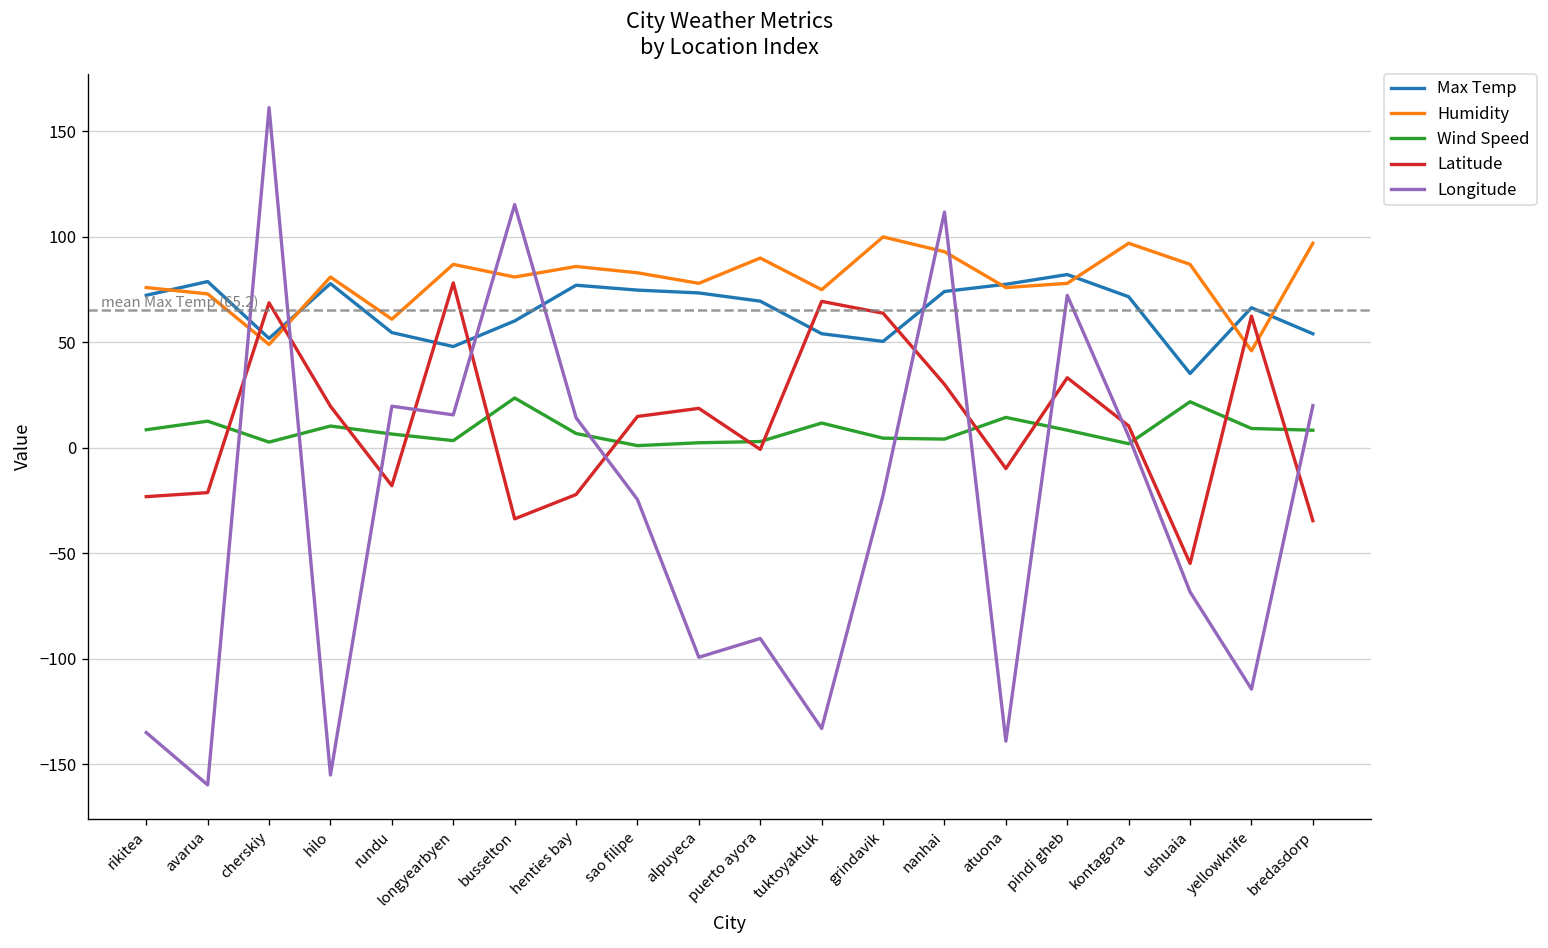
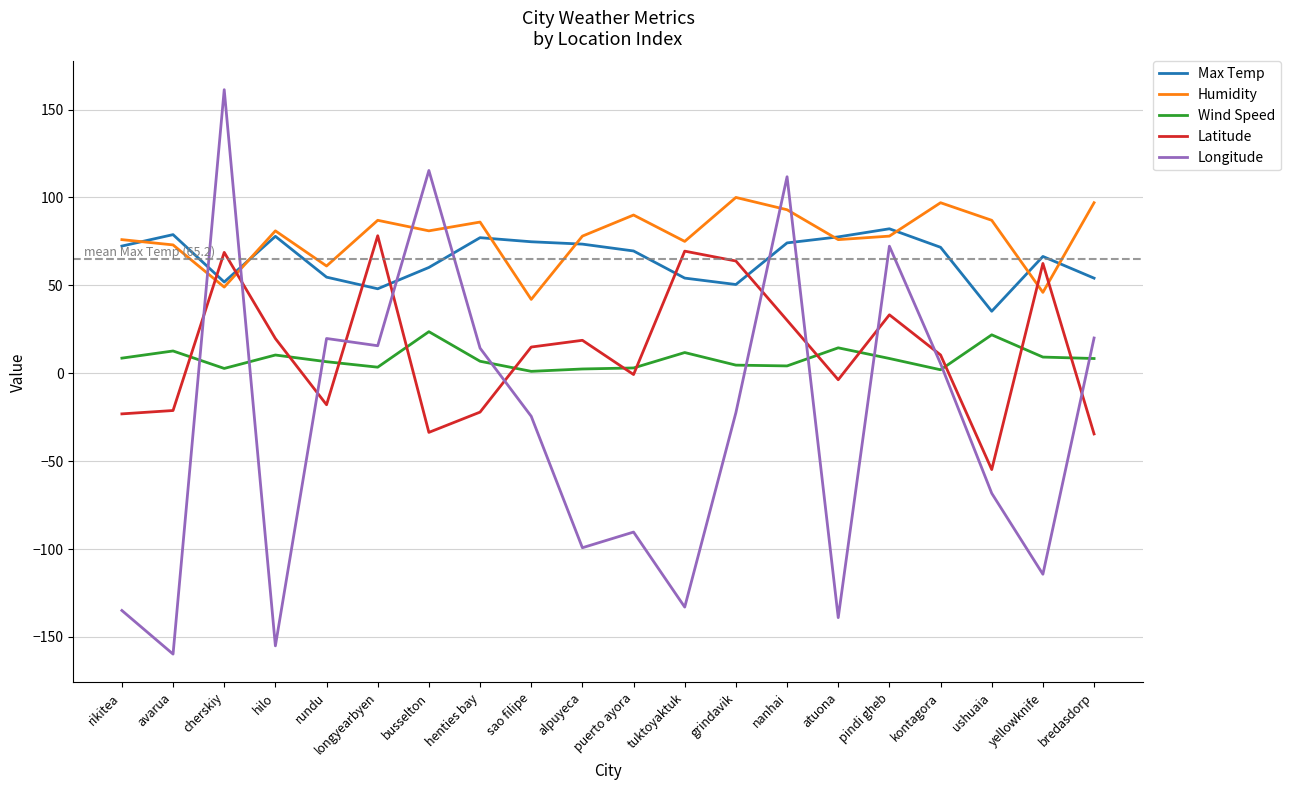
Humidity, sao filipe: 83 -> 42
Latitude, atuona: -10 -> -4
